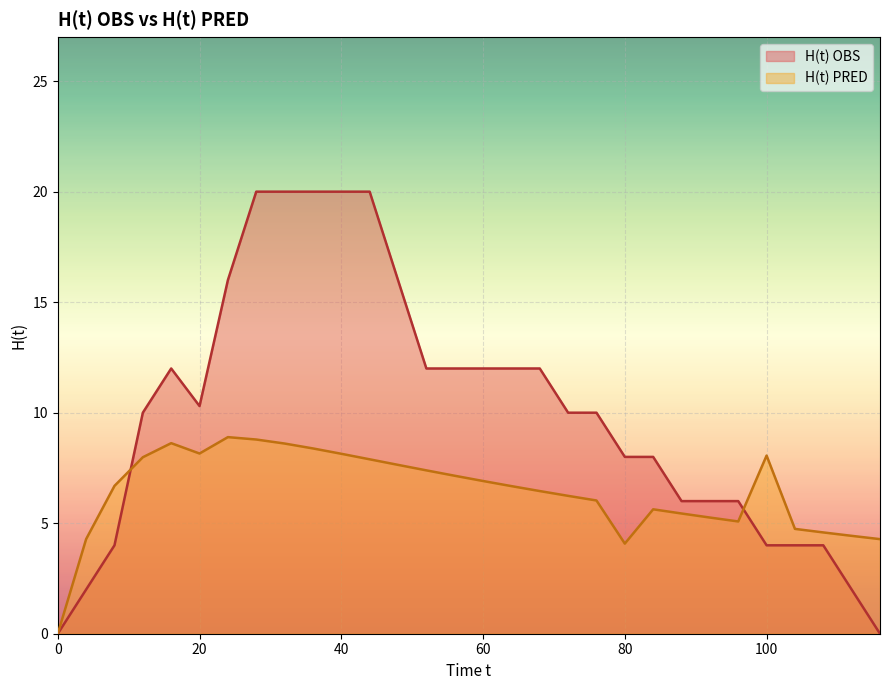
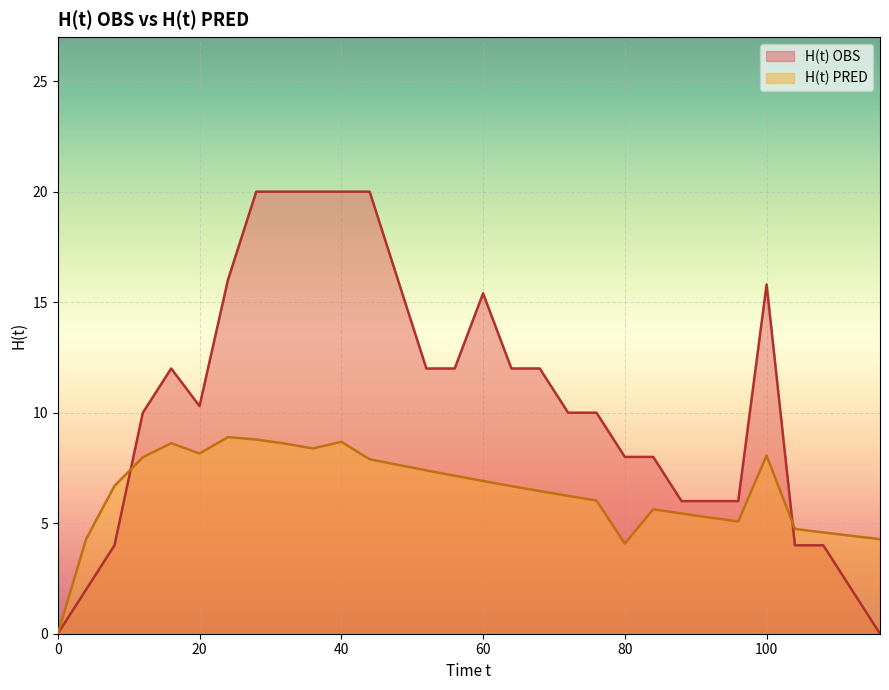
H(t) PRED, 40: 8.1 -> 8.7
H(t) OBS, 60: 12.0 -> 15.4
H(t) OBS, 100: 4.0 -> 15.8
